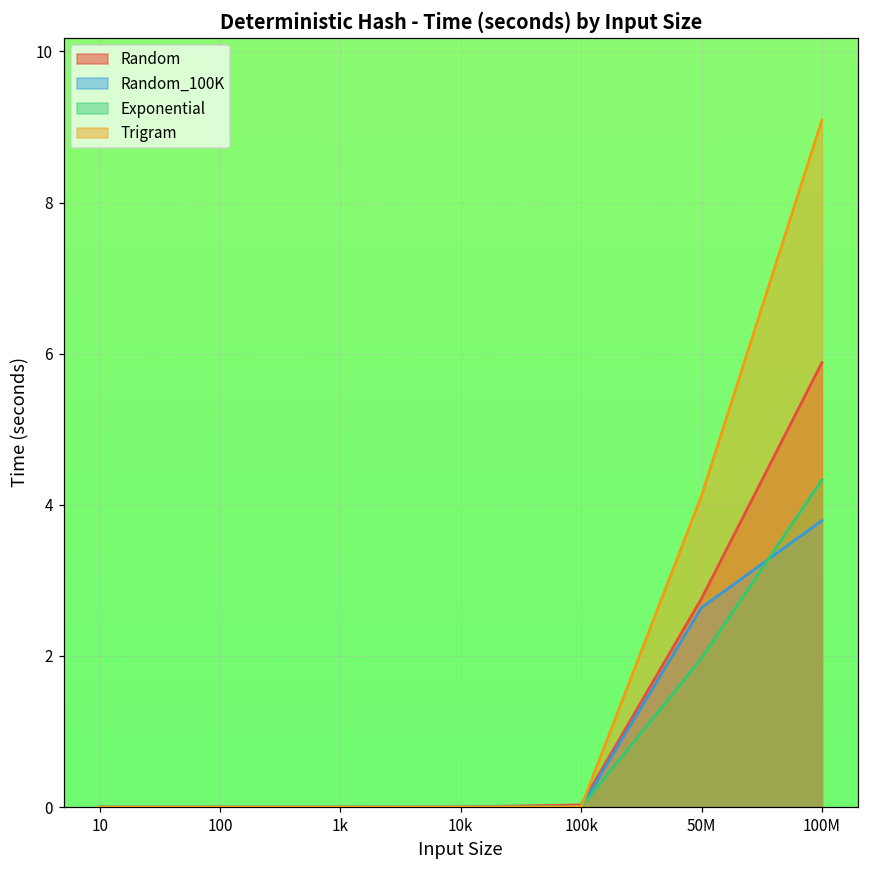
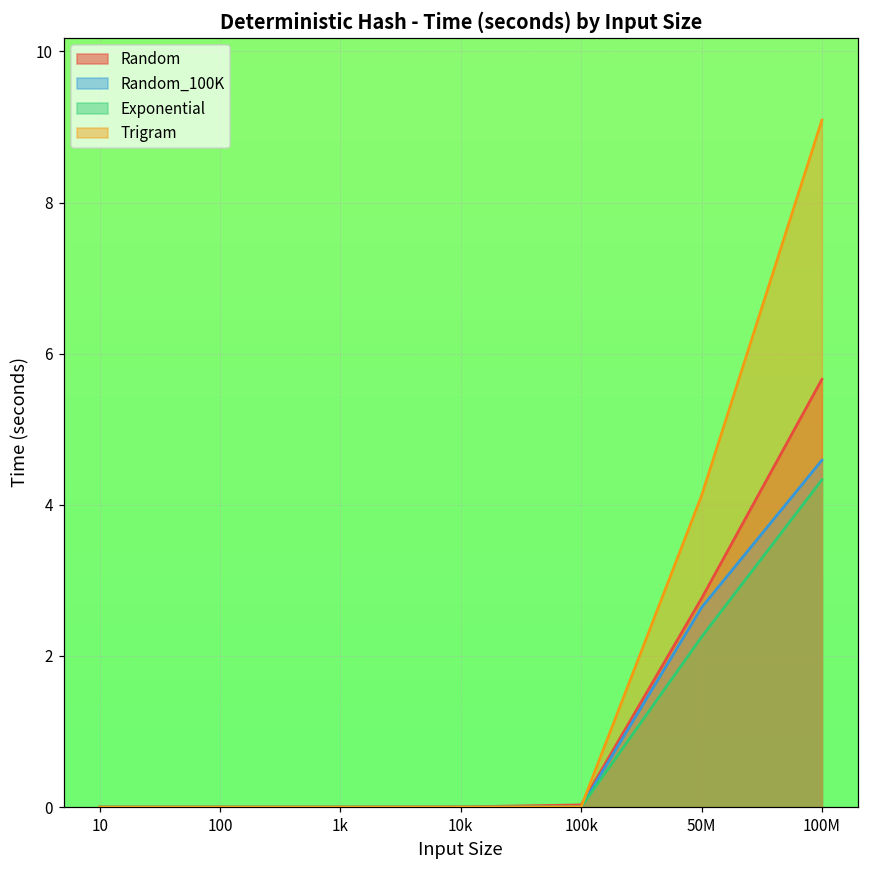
Exponential, 50M: 2.0 -> 2.3
Random, 100M: 5.9 -> 5.7
Random_100K, 100M: 3.8 -> 4.6
